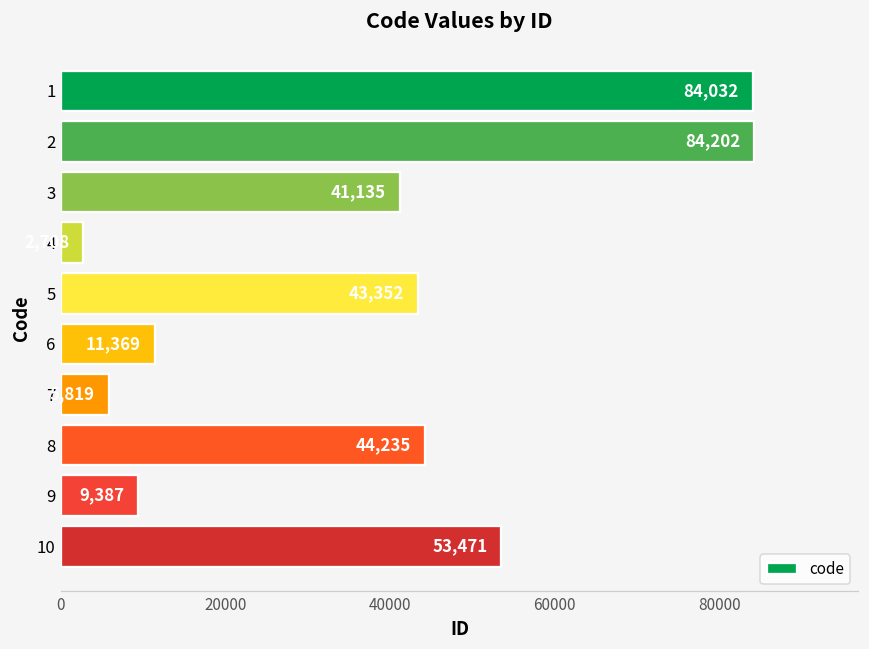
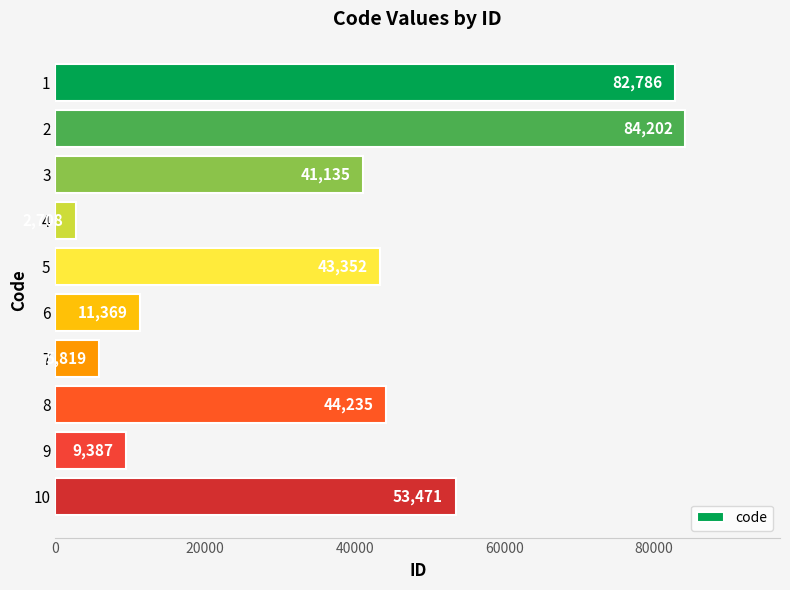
1: 84,032 -> 82,786
